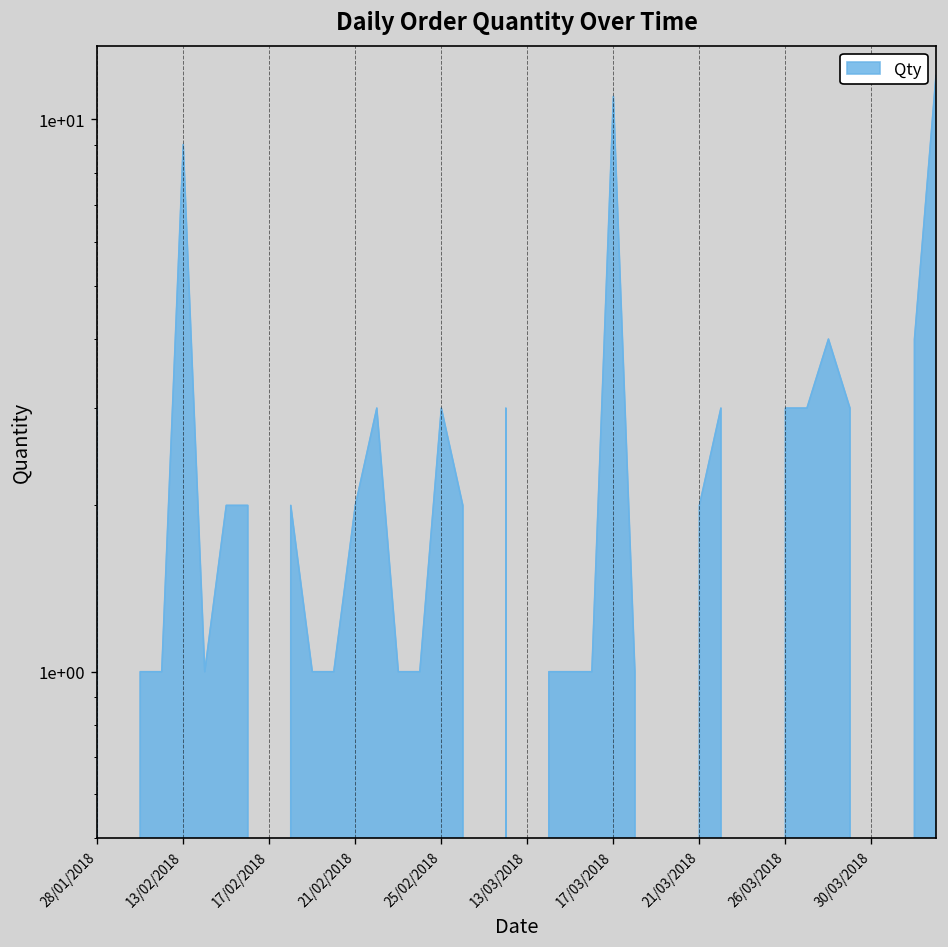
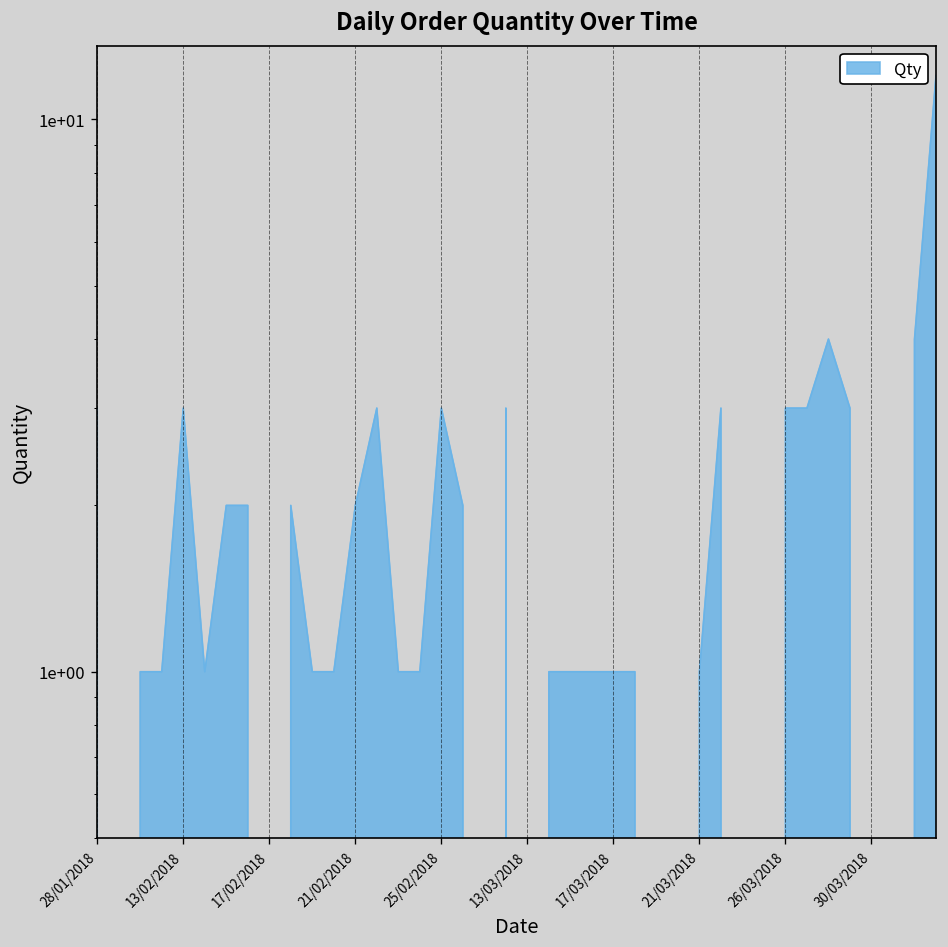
13/02/2018: 9 -> 3
17/03/2018: 11 -> 1
21/03/2018: 2 -> 1
